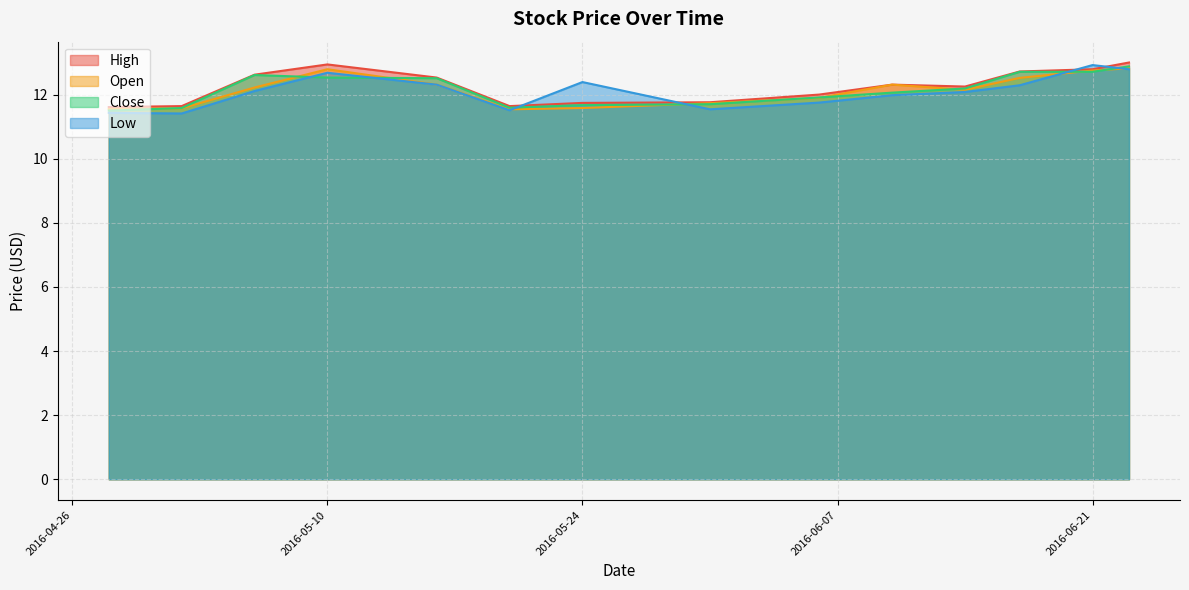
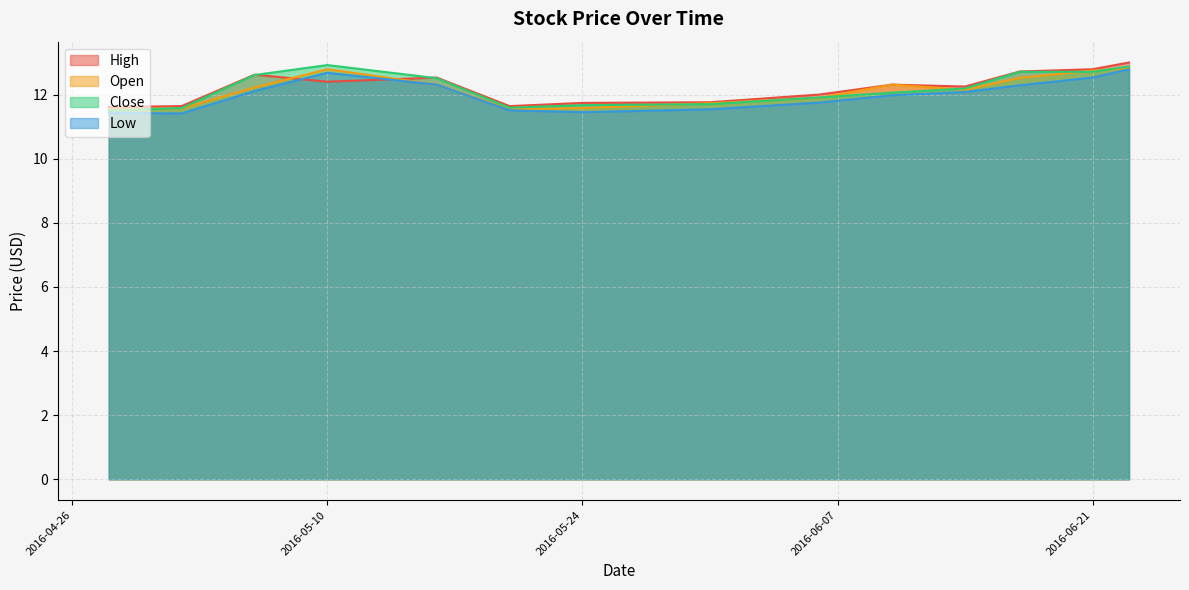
High, 2016-05-10: 12.9 -> 12.4
Close, 2016-05-10: 12.5 -> 12.9
Low, 2016-05-24: 12.4 -> 11.5
Low, 2016-06-21: 12.9 -> 12.5
